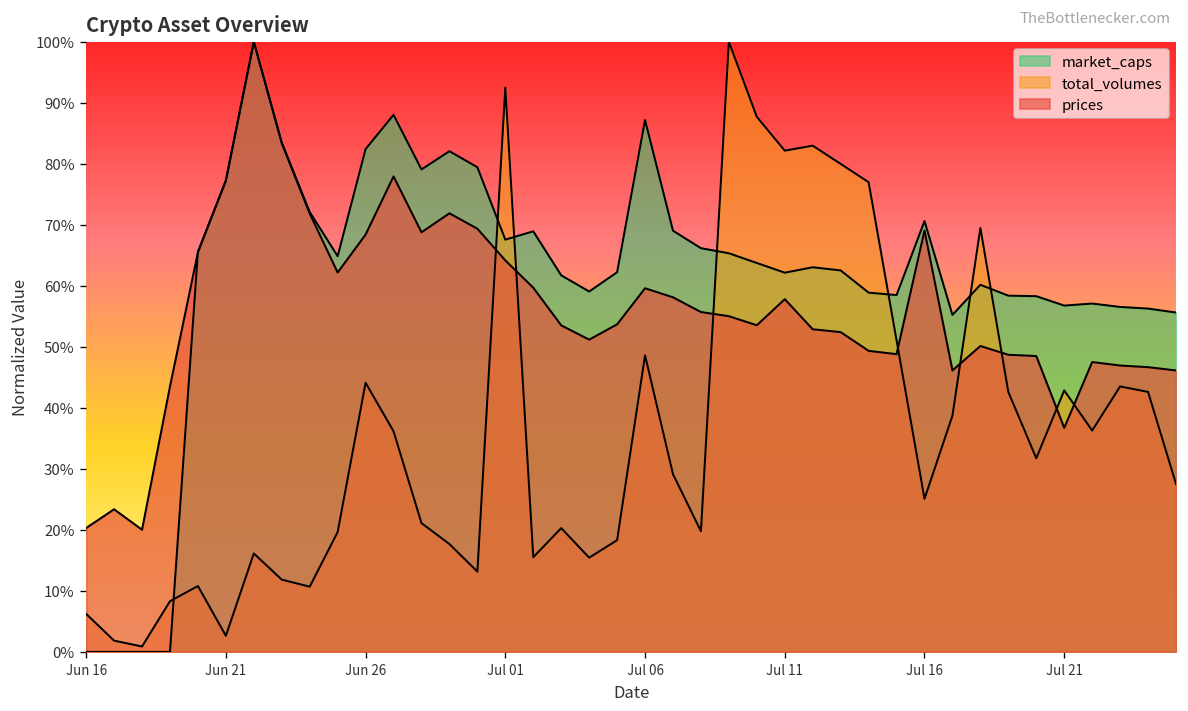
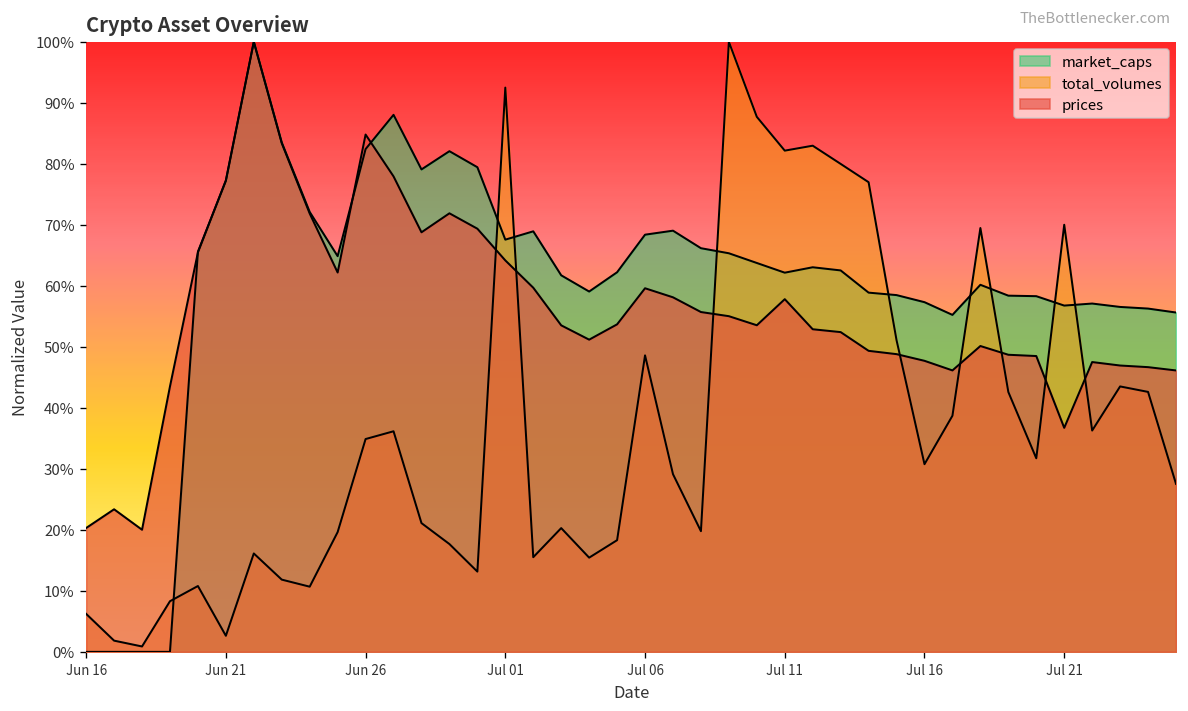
total_volumes, Jun 26: 44% -> 35%
prices, Jun 26: 68% -> 85%
market_caps, Jul 06: 87% -> 68%
market_caps, Jul 16: 71% -> 57%
total_volumes, Jul 16: 25% -> 31%
prices, Jul 16: 69% -> 48%
total_volumes, Jul 21: 43% -> 70%
